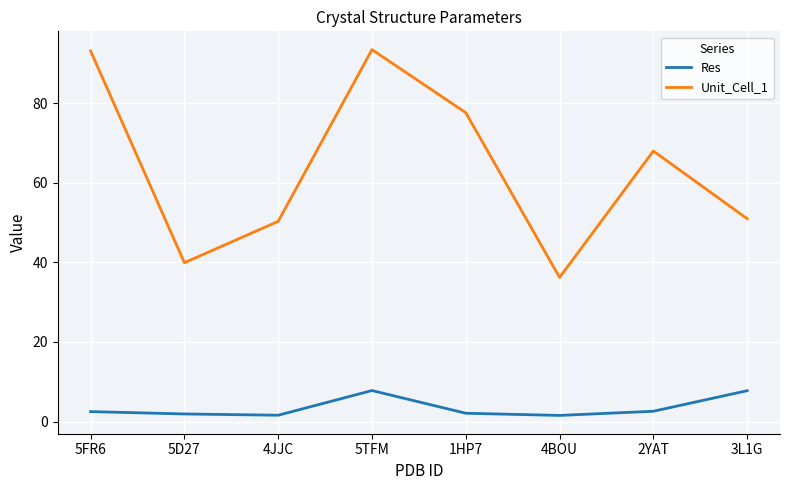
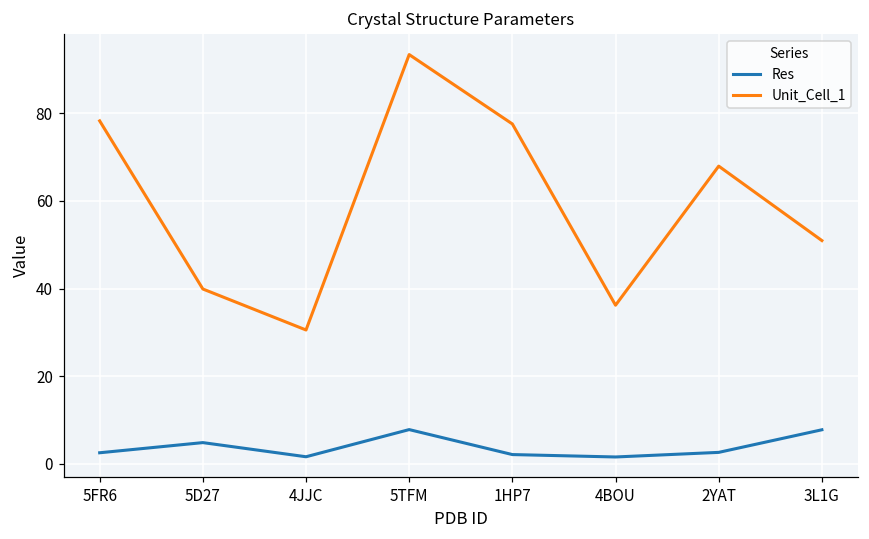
Unit_Cell_1, 5FR6: 93 -> 78
Res, 5D27: 2 -> 5
Unit_Cell_1, 4JJC: 50 -> 31
